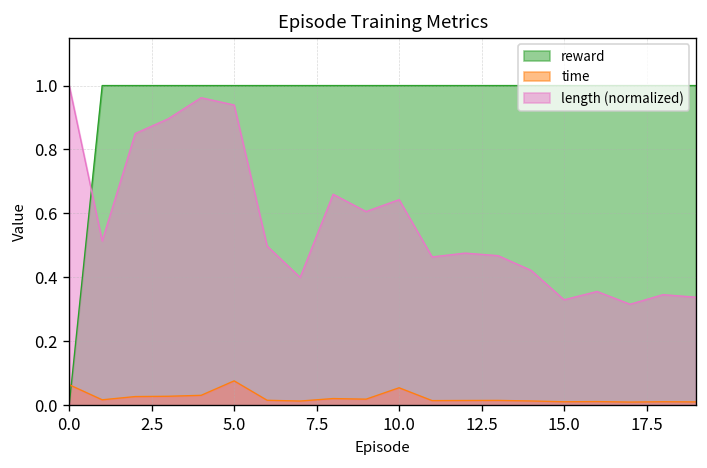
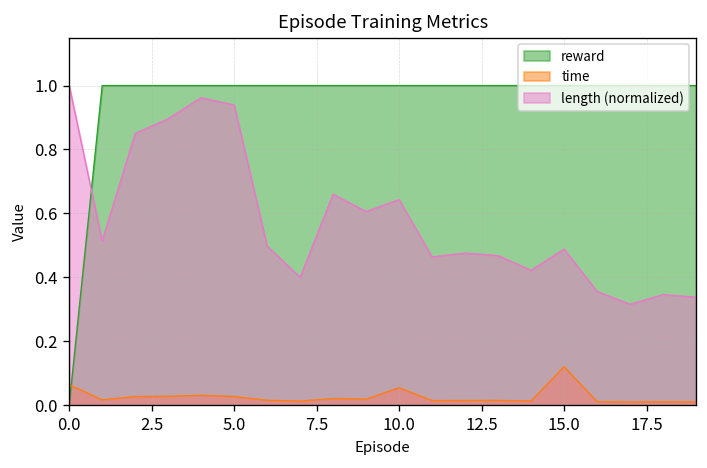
time, 5.0: 0.08 -> 0.03
time, 15.0: 0.01 -> 0.12
length (normalized), 15.0: 0.33 -> 0.49
